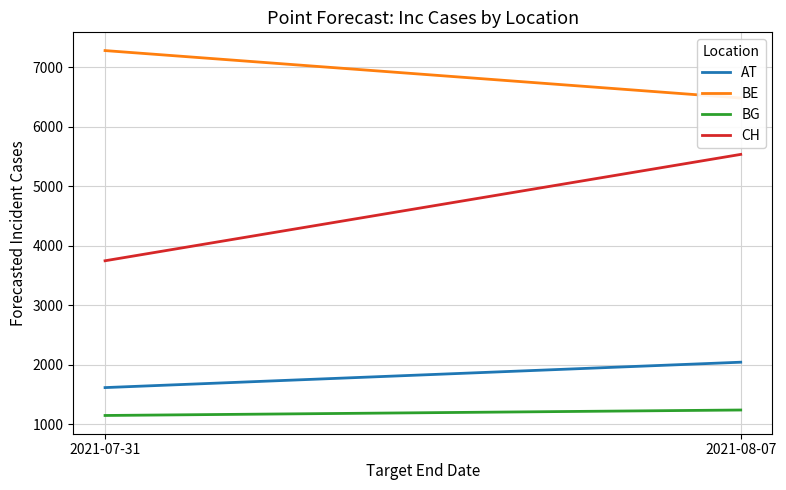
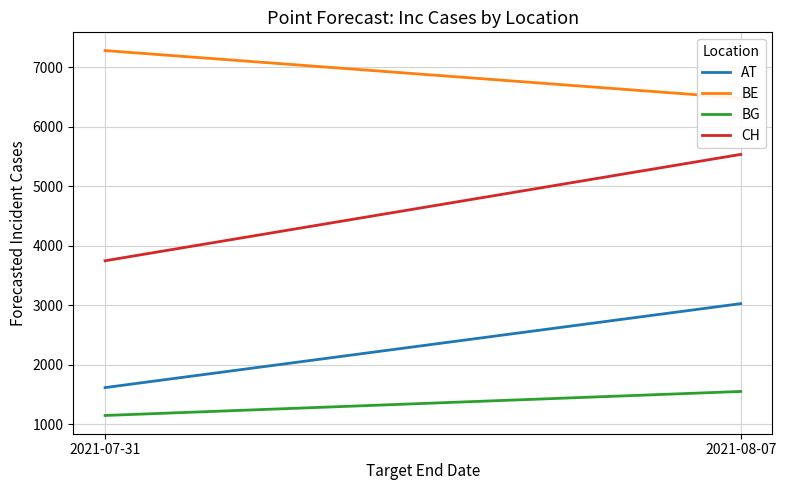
AT, 2021-08-07: 2000 -> 3000
BG, 2021-08-07: 1200 -> 1500
